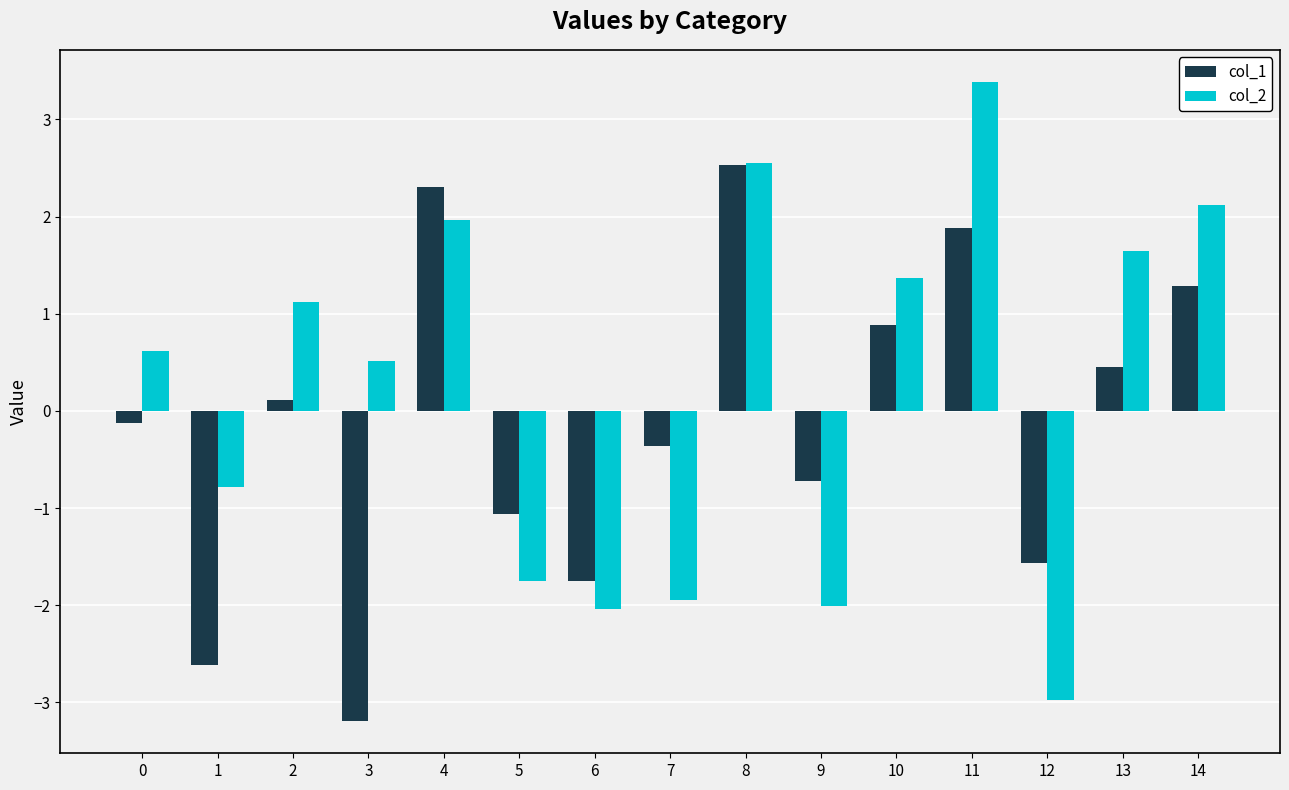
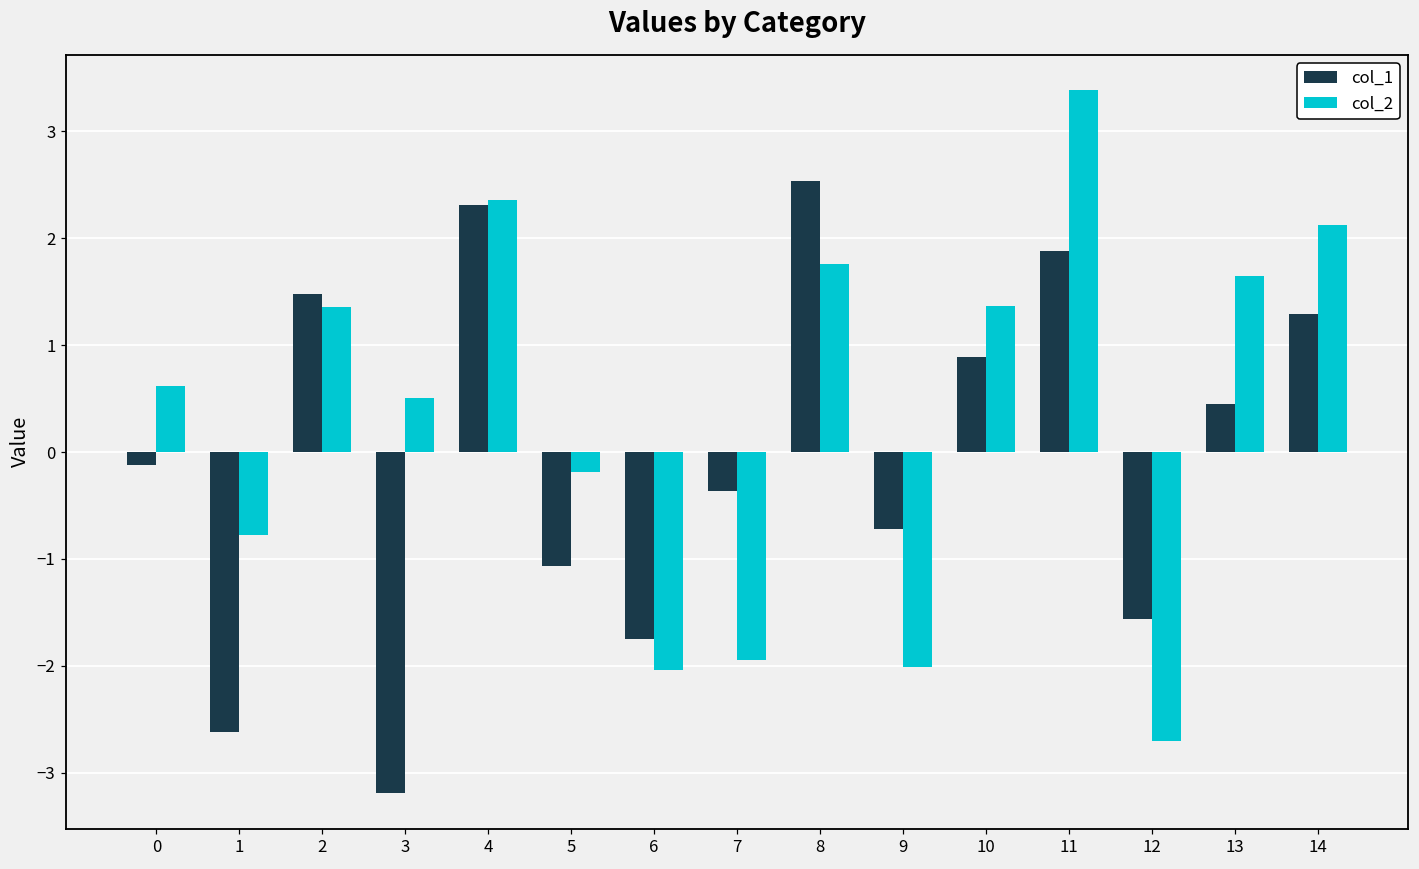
col_1, 2: 0.1 -> 1.5
col_2, 2: 1.1 -> 1.4
col_2, 4: 2.0 -> 2.4
col_2, 5: -1.8 -> -0.2
col_2, 8: 2.6 -> 1.8
col_2, 12: -3.0 -> -2.7
